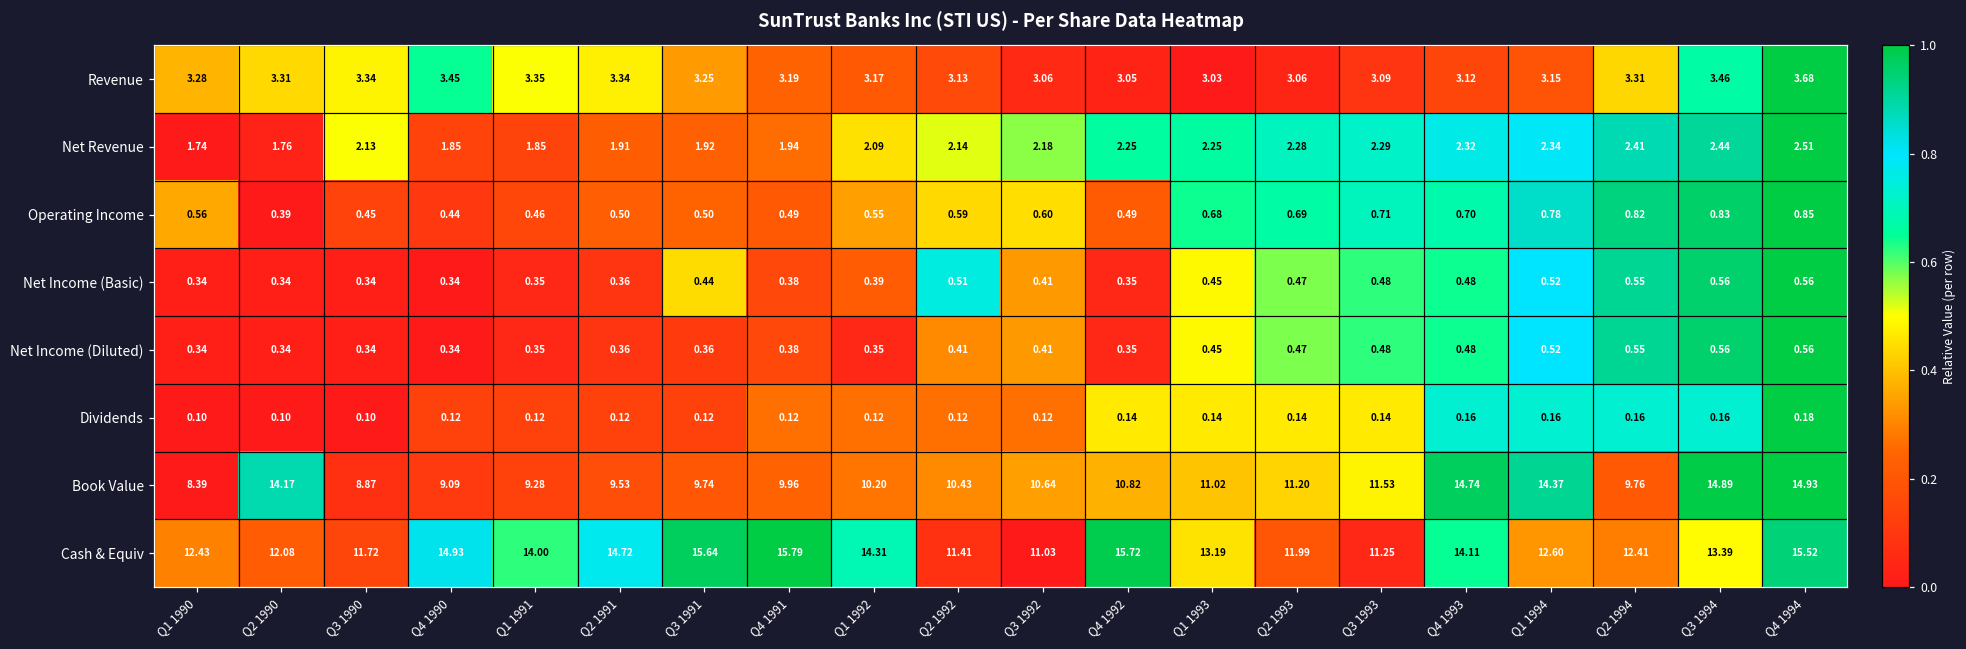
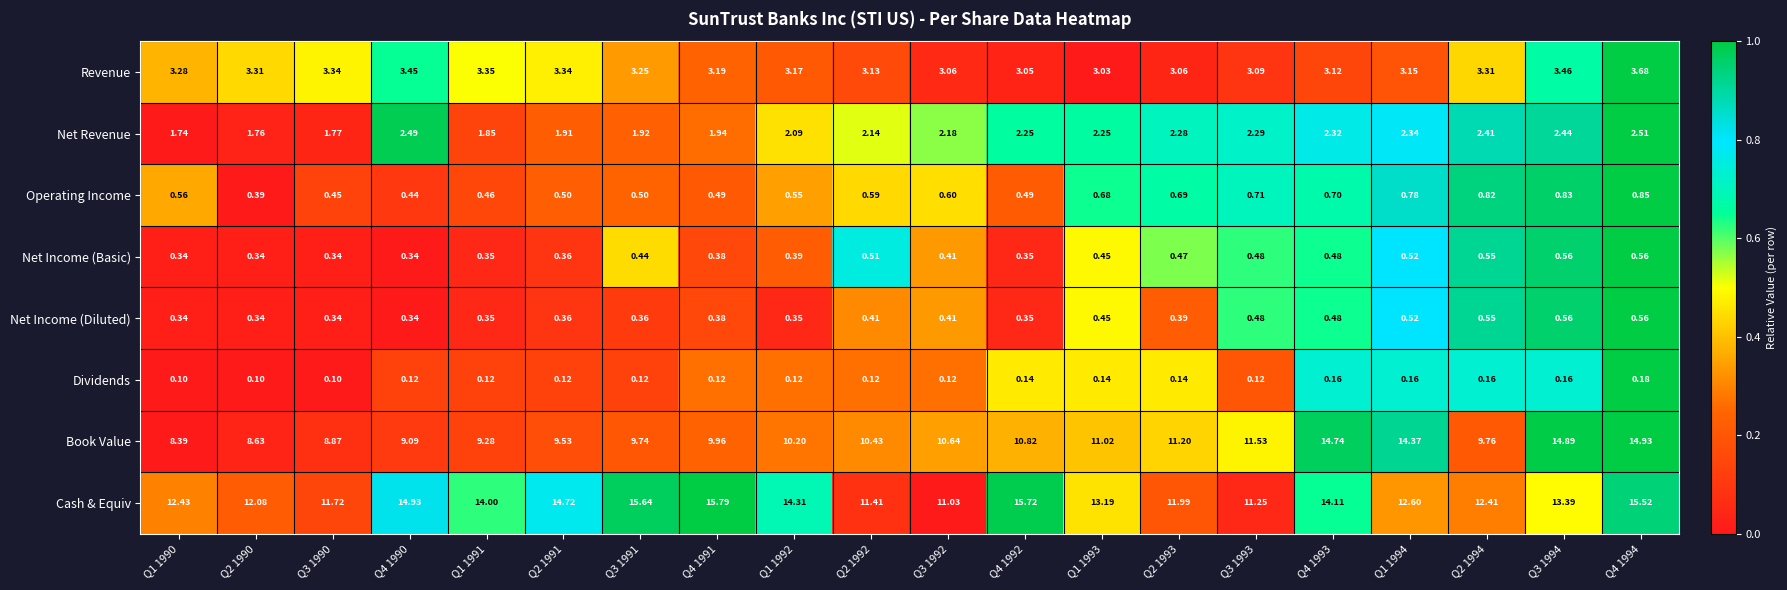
Net Revenue, Q3 1990: 2.13 -> 1.77
Net Revenue, Q4 1990: 1.85 -> 2.49
Net Income (Diluted), Q2 1993: 0.47 -> 0.39
Dividends, Q3 1993: 0.14 -> 0.12
Book Value, Q2 1990: 14.17 -> 8.63
